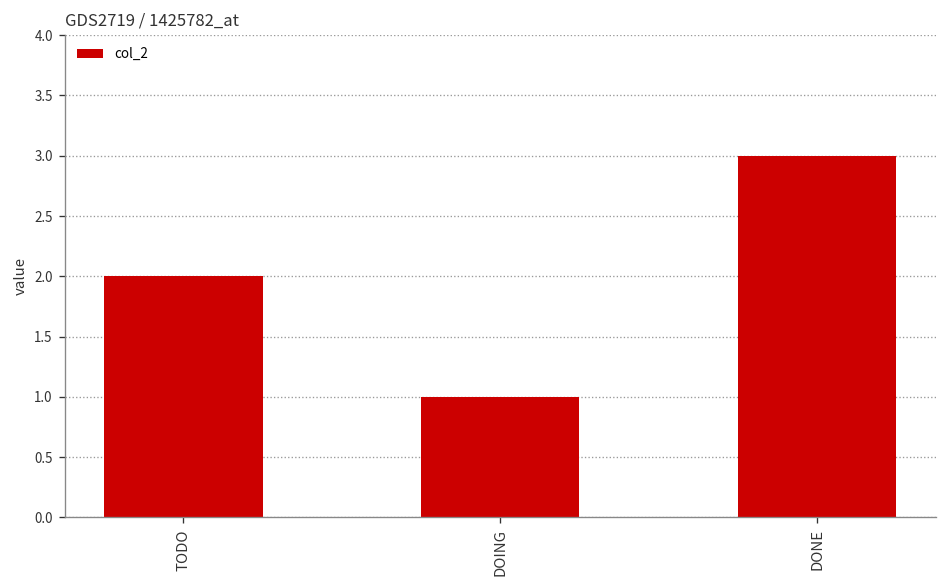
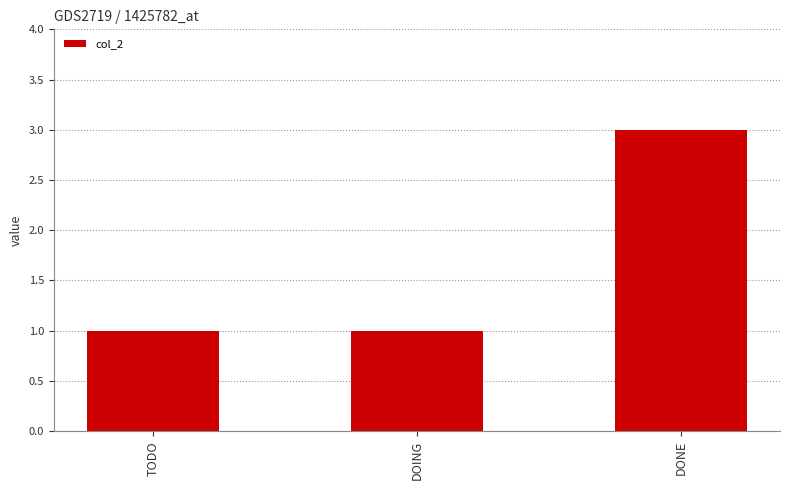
TODO: 2 -> 1
